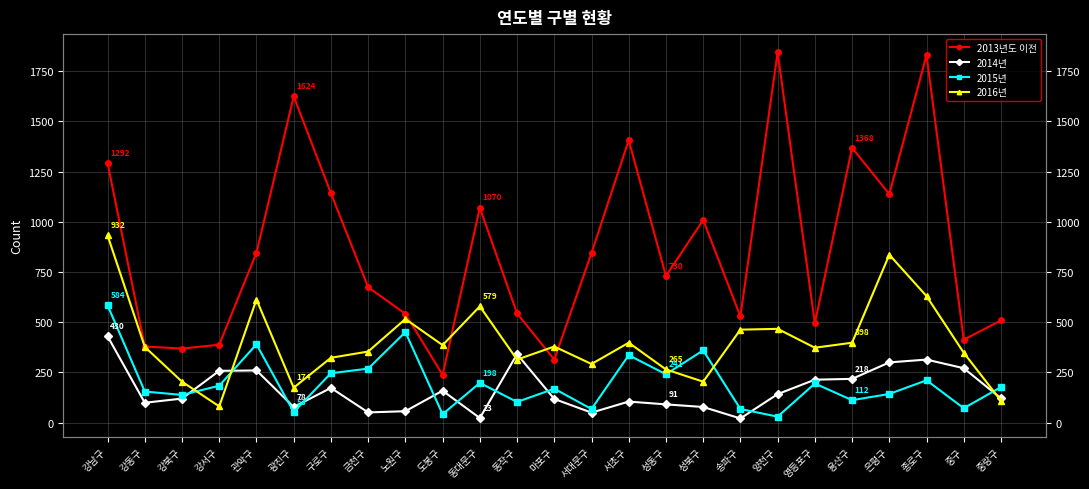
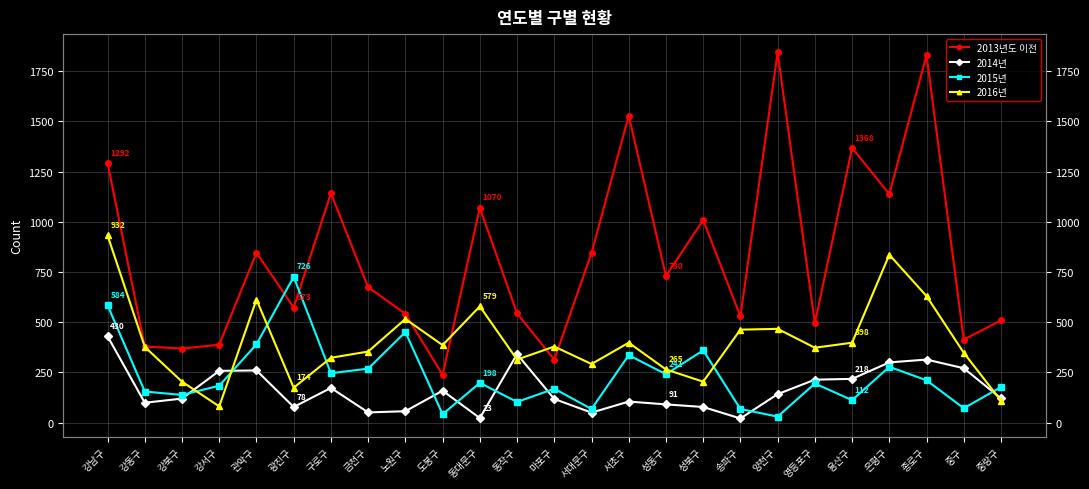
2013년도 이전, 광진구: 1624 -> 573
2015년, 광진구: 53 -> 726
2013년도 이전, 서초구: 1410 -> 1530
2015년, 은평구: 140 -> 280
